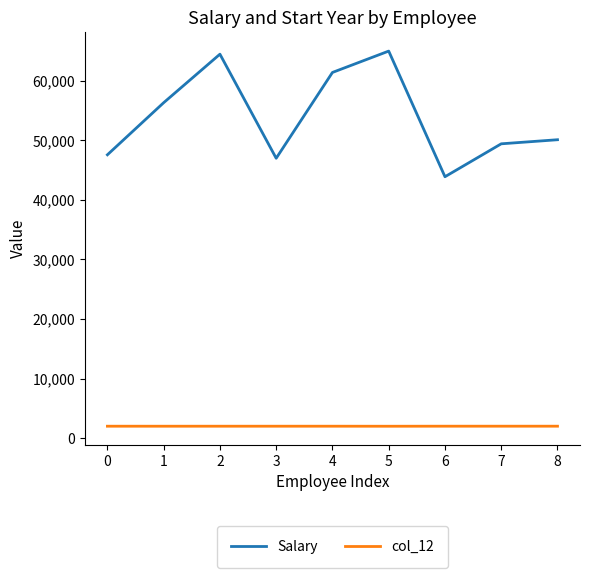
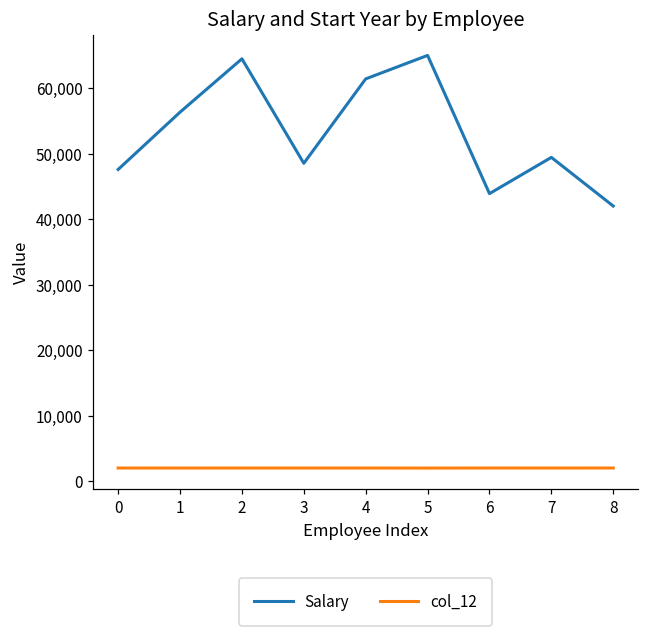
Salary, 3: 47,000 -> 49,000
Salary, 8: 50,000 -> 42,000
